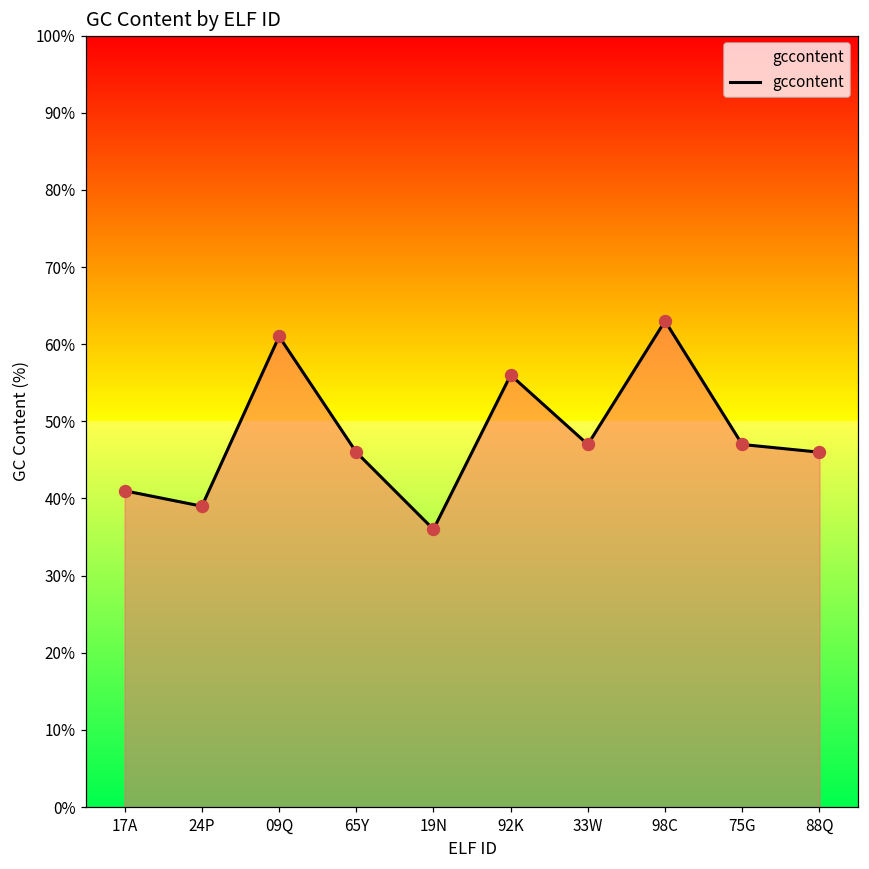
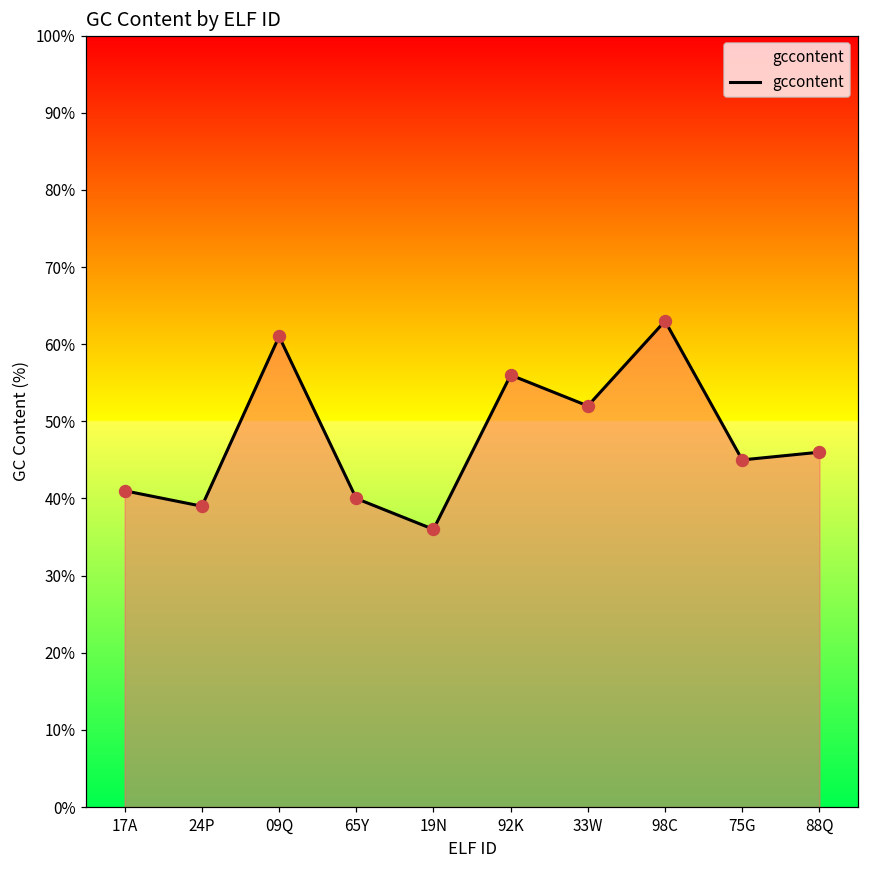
65Y: 46% -> 40%
33W: 47% -> 52%
75G: 47% -> 45%
